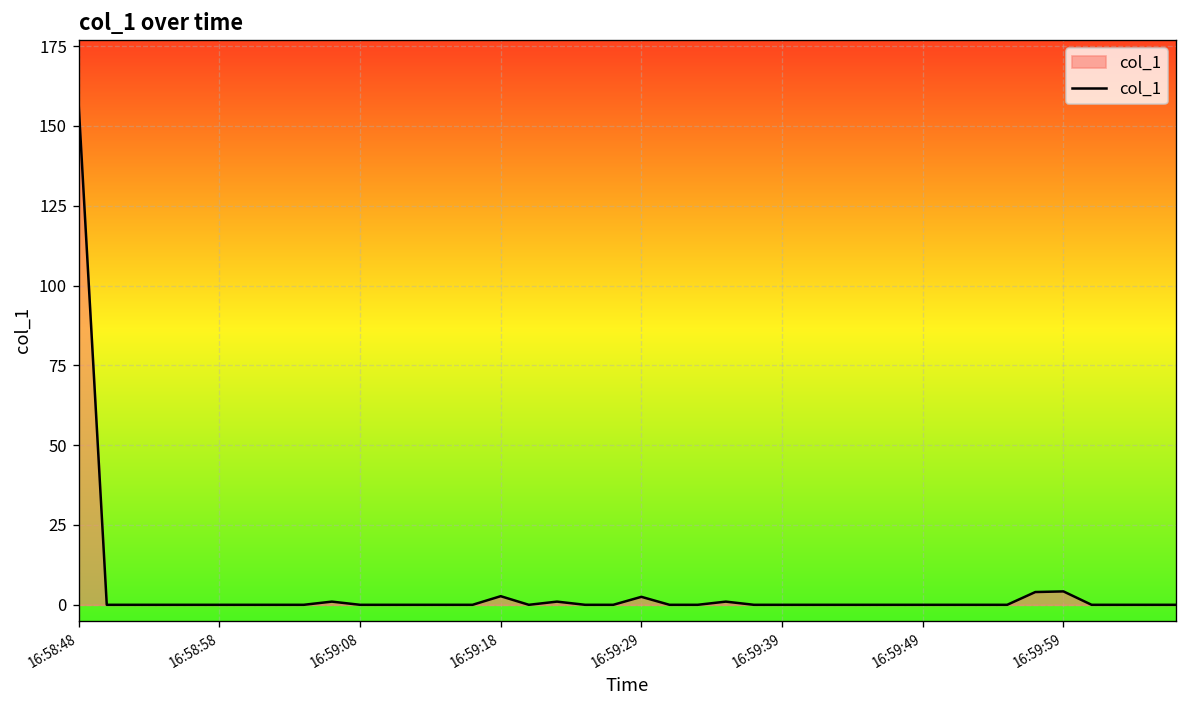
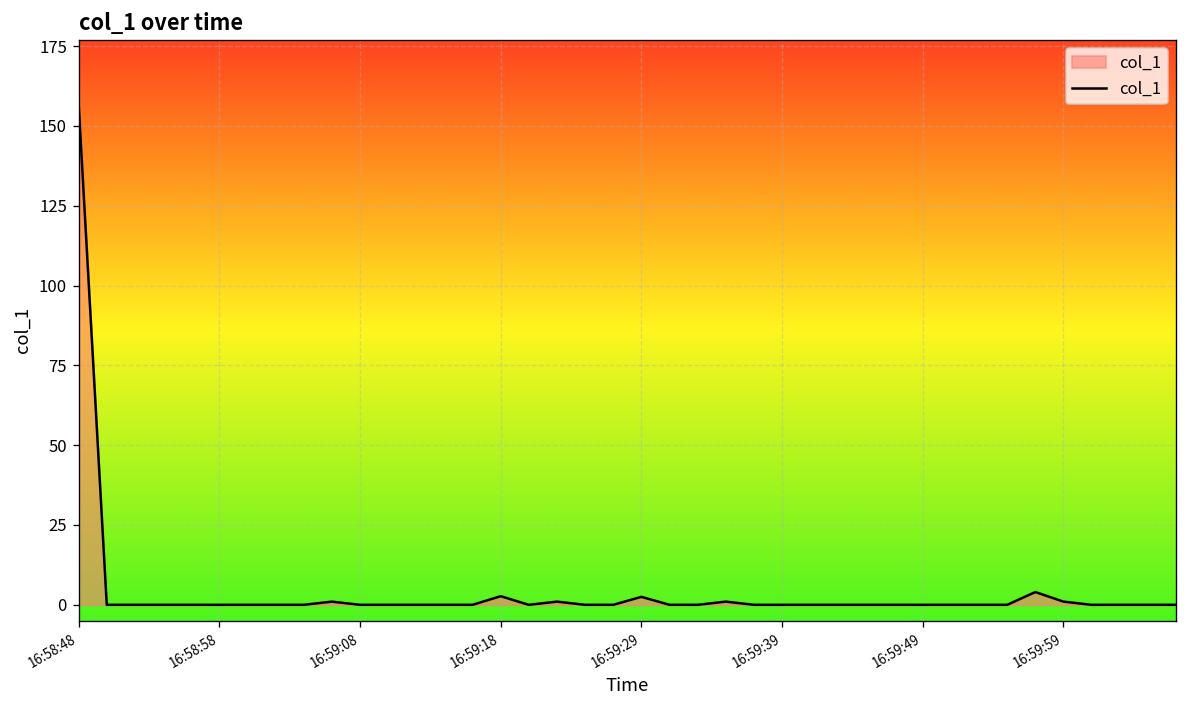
16:59:59: 4 -> 1
